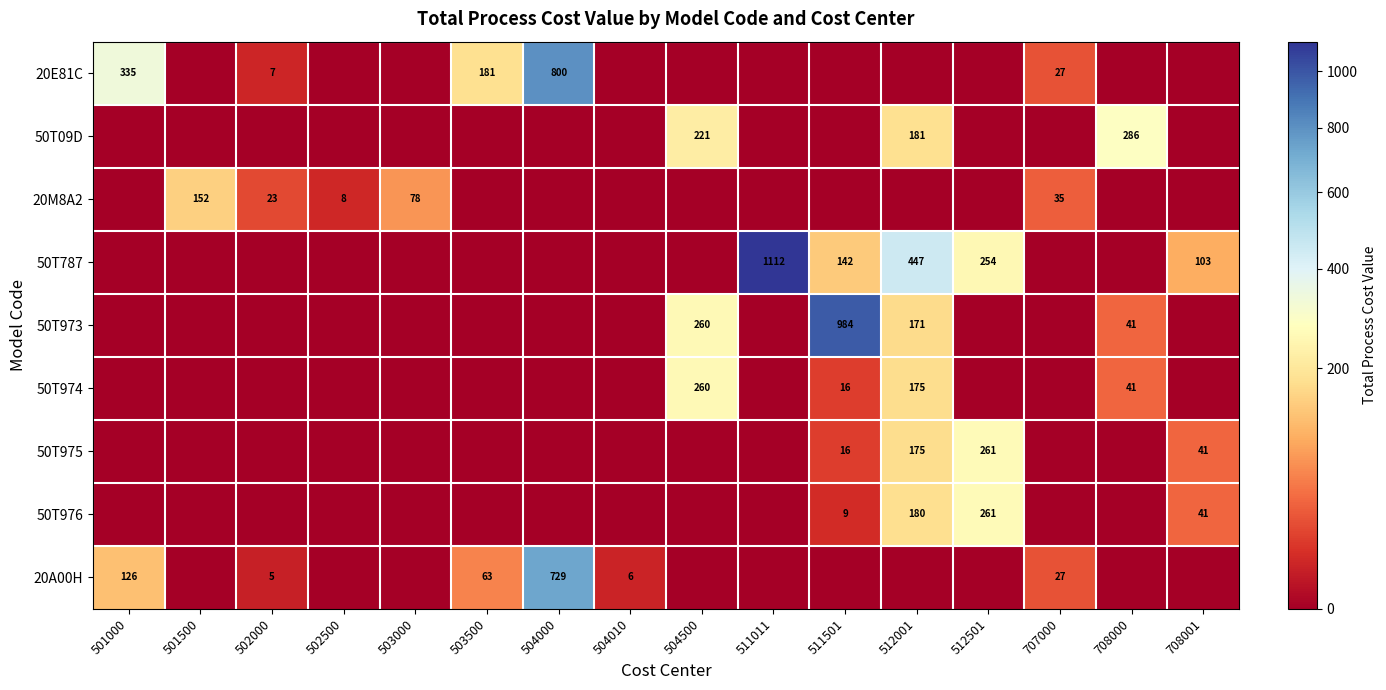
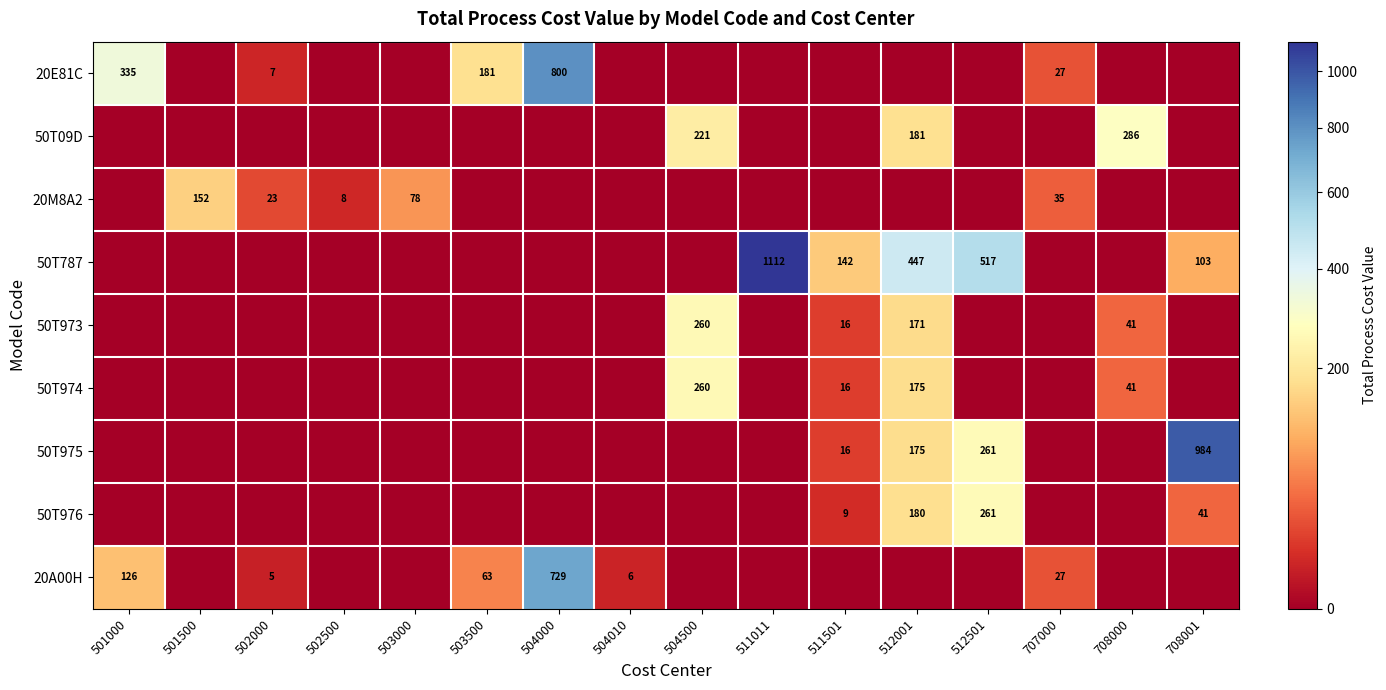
50T787, 512501: 254 -> 517
50T973, 511501: 984 -> 16
50T975, 708001: 41 -> 984
